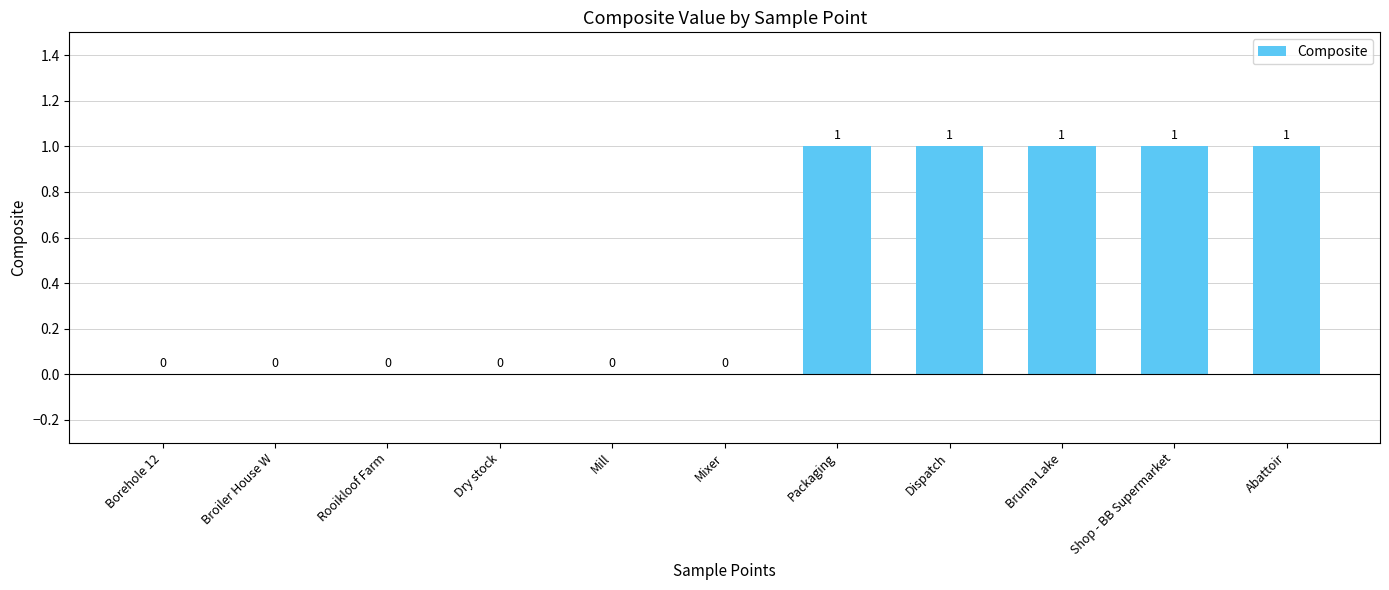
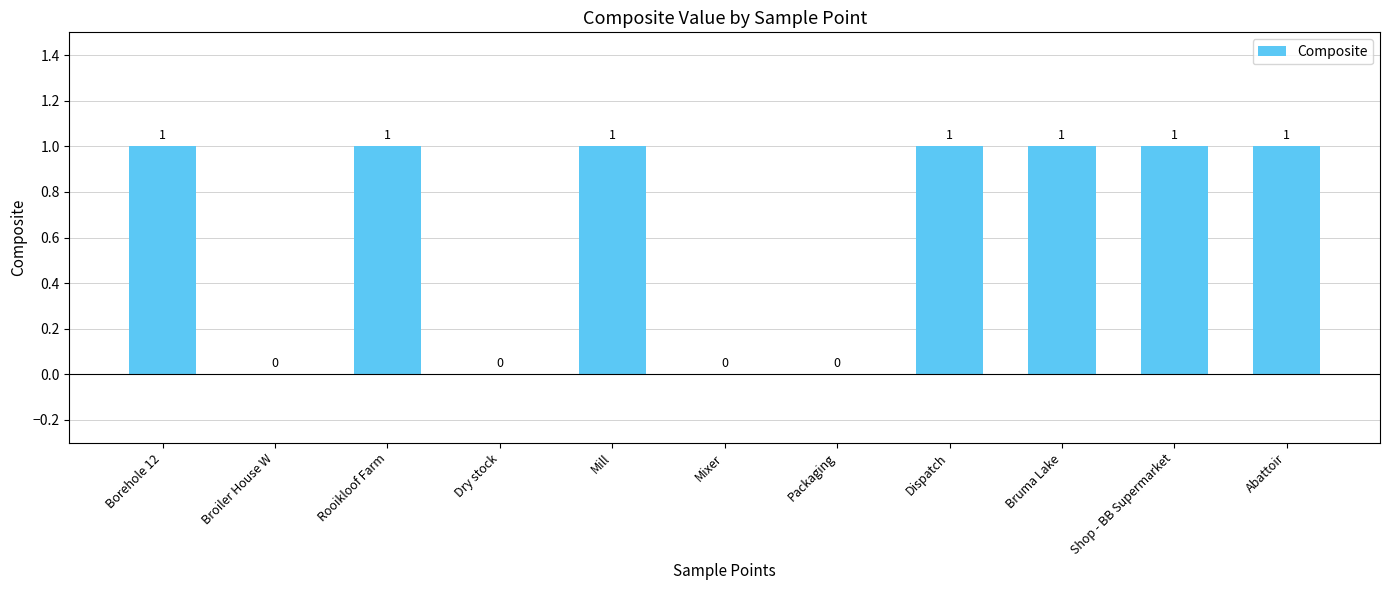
Borehole 12: 0 -> 1
Rooikloof Farm: 0 -> 1
Mill: 0 -> 1
Packaging: 1 -> 0
